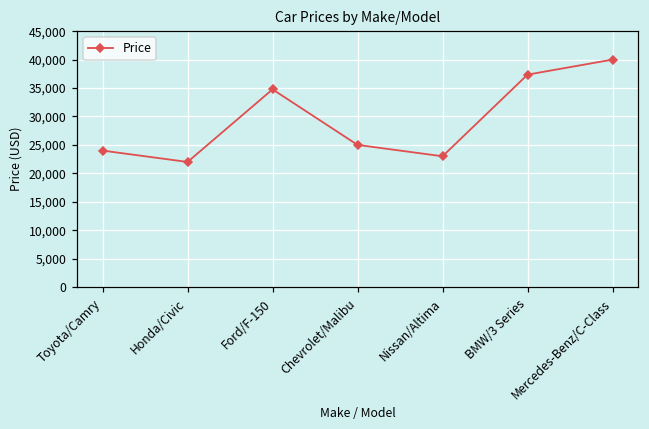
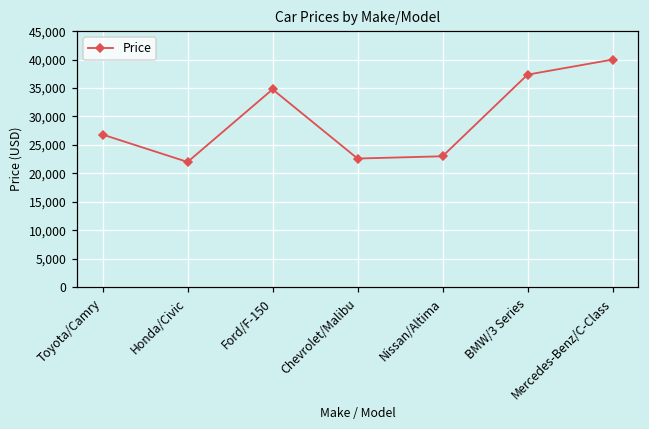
Toyota/Camry: 24,000 -> 27,000
Chevrolet/Malibu: 25,000 -> 23,000
